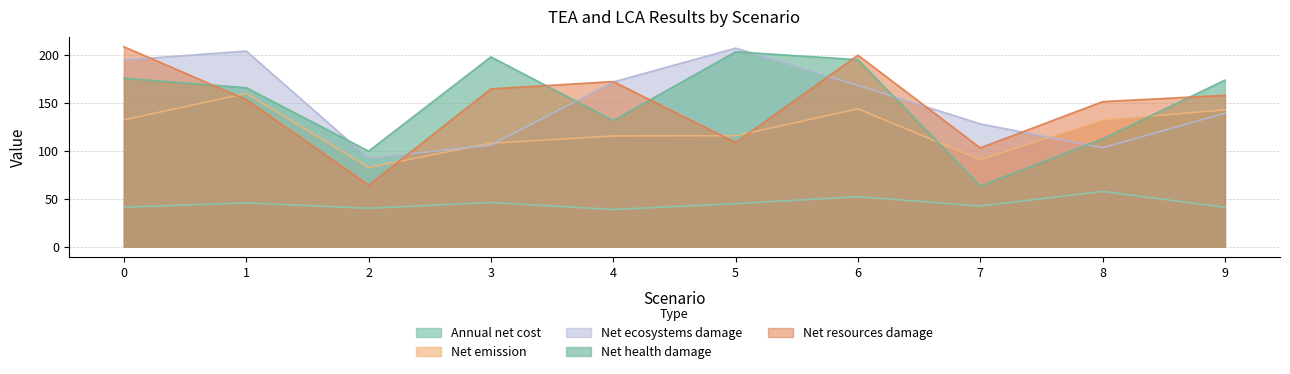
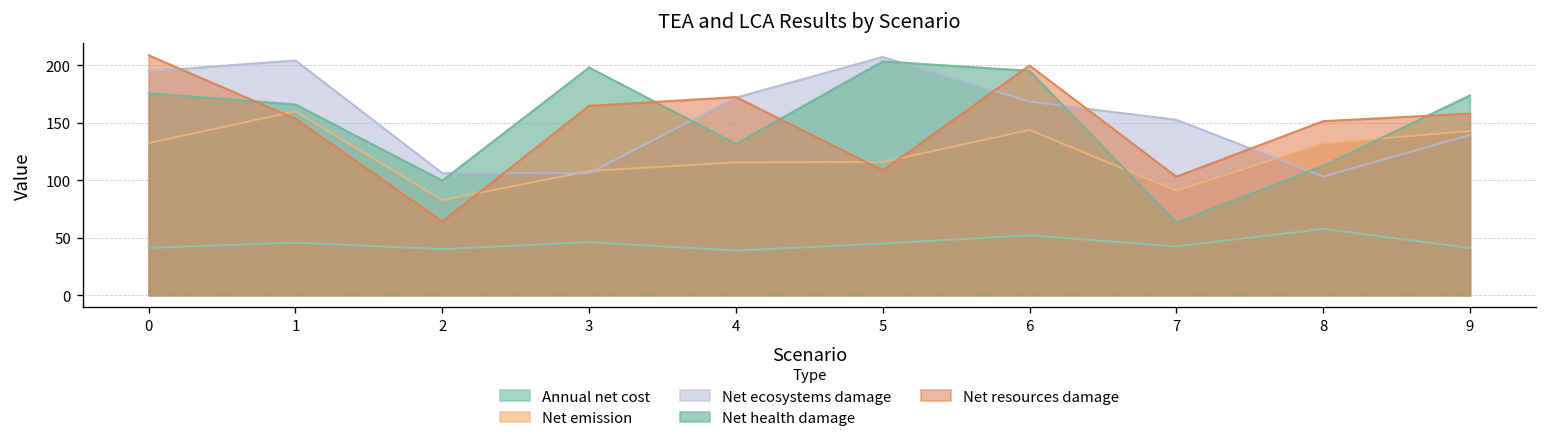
Net ecosystems damage, 2: 90 -> 110
Net ecosystems damage, 7: 130 -> 150
